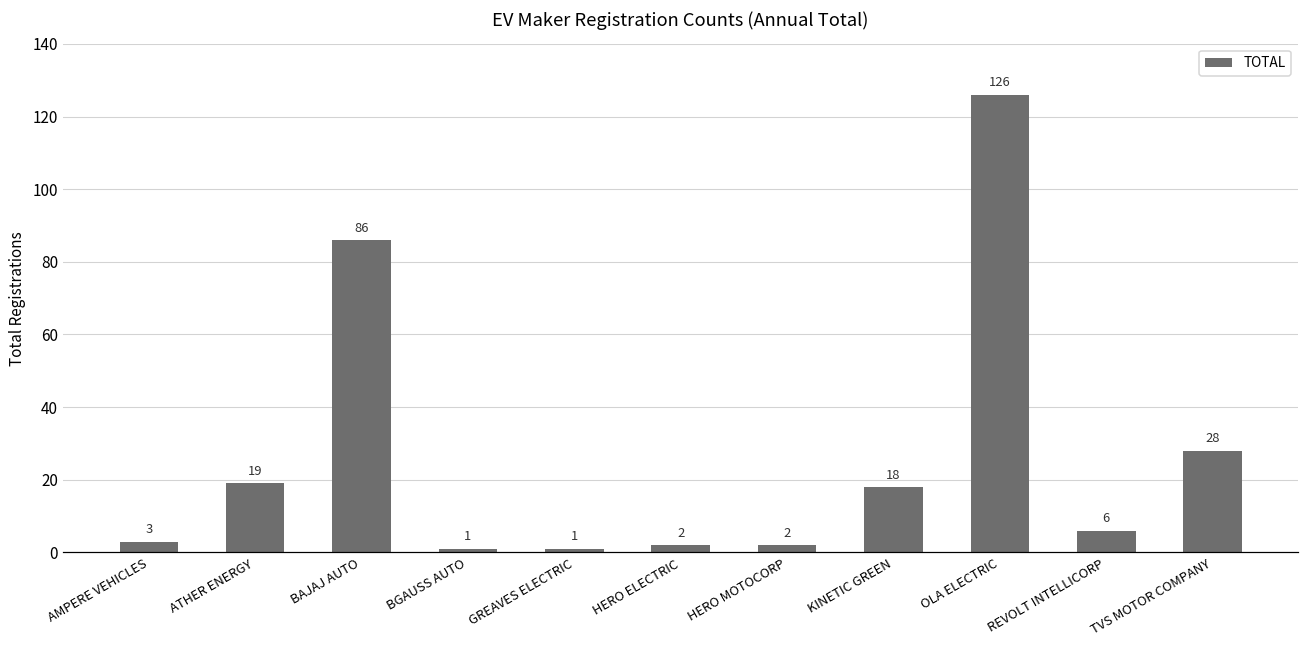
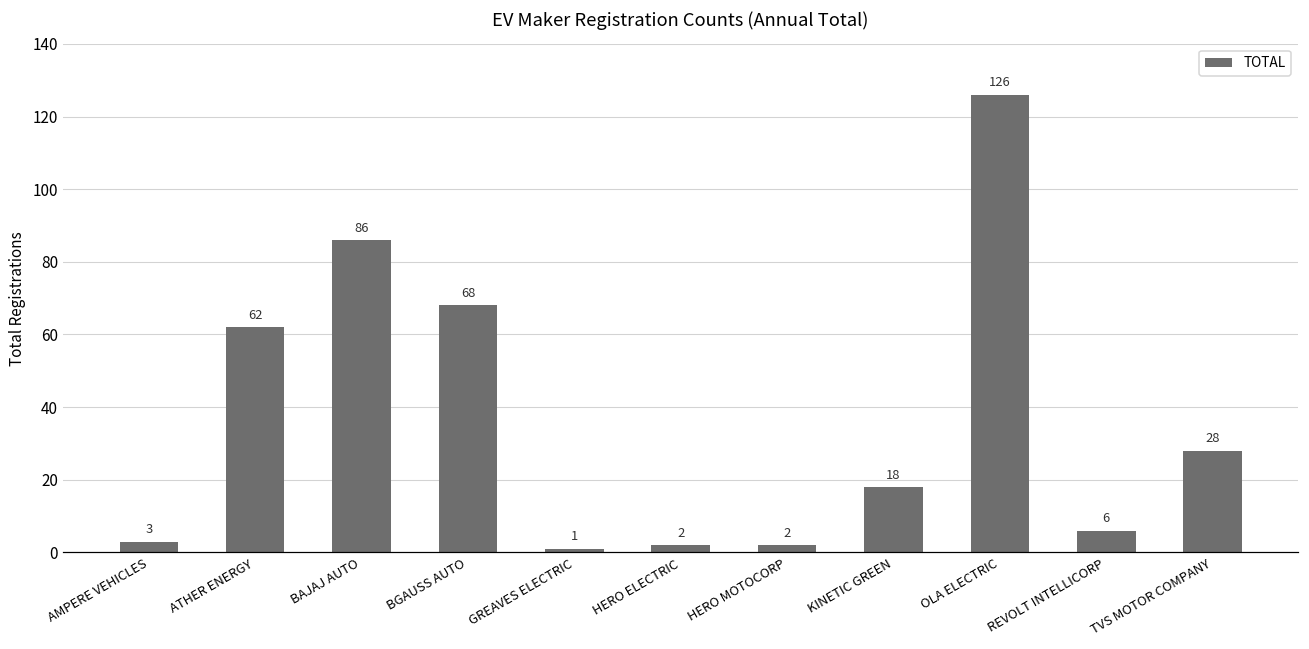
ATHER ENERGY: 19 -> 62
BGAUSS AUTO: 1 -> 68
